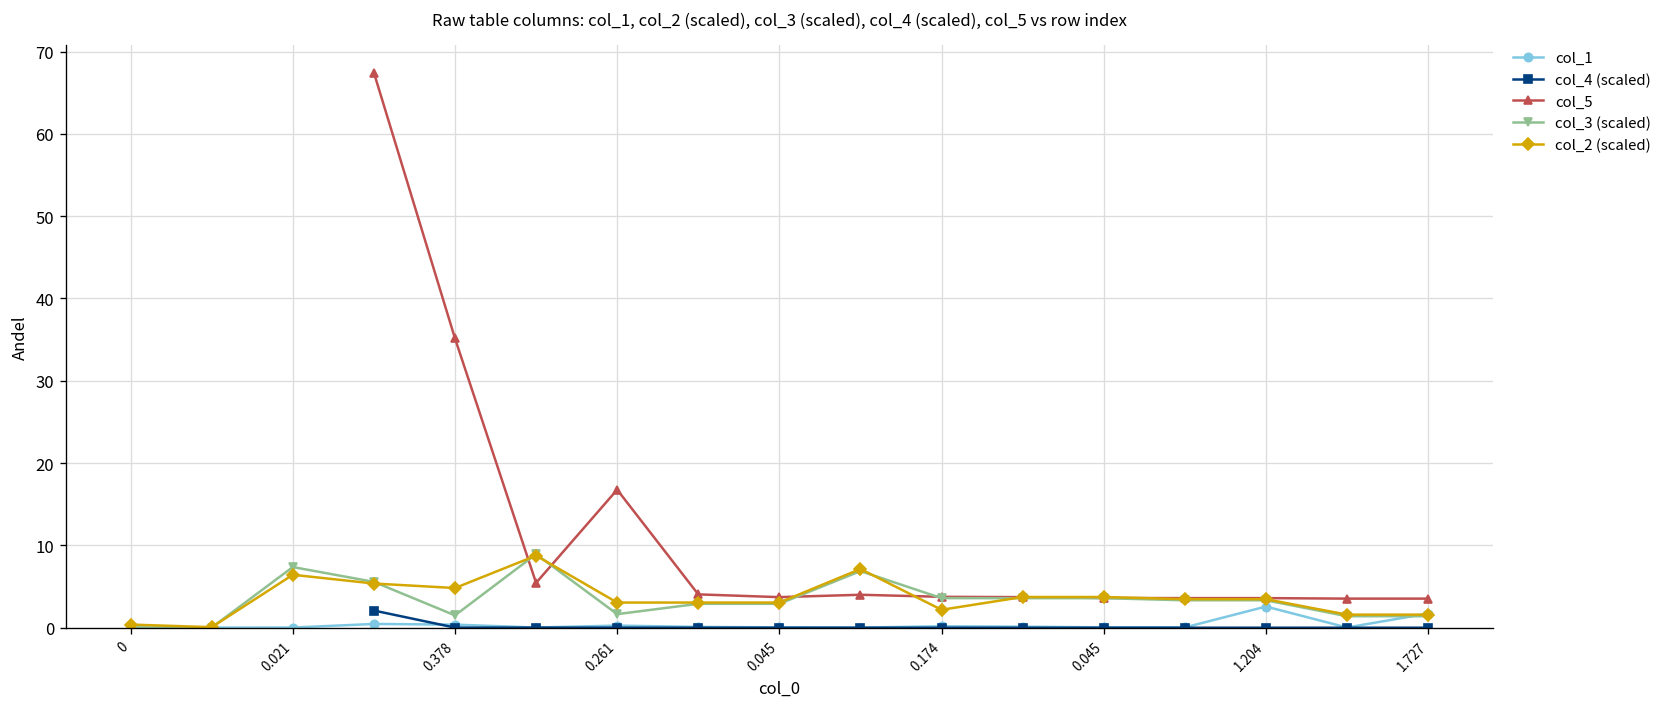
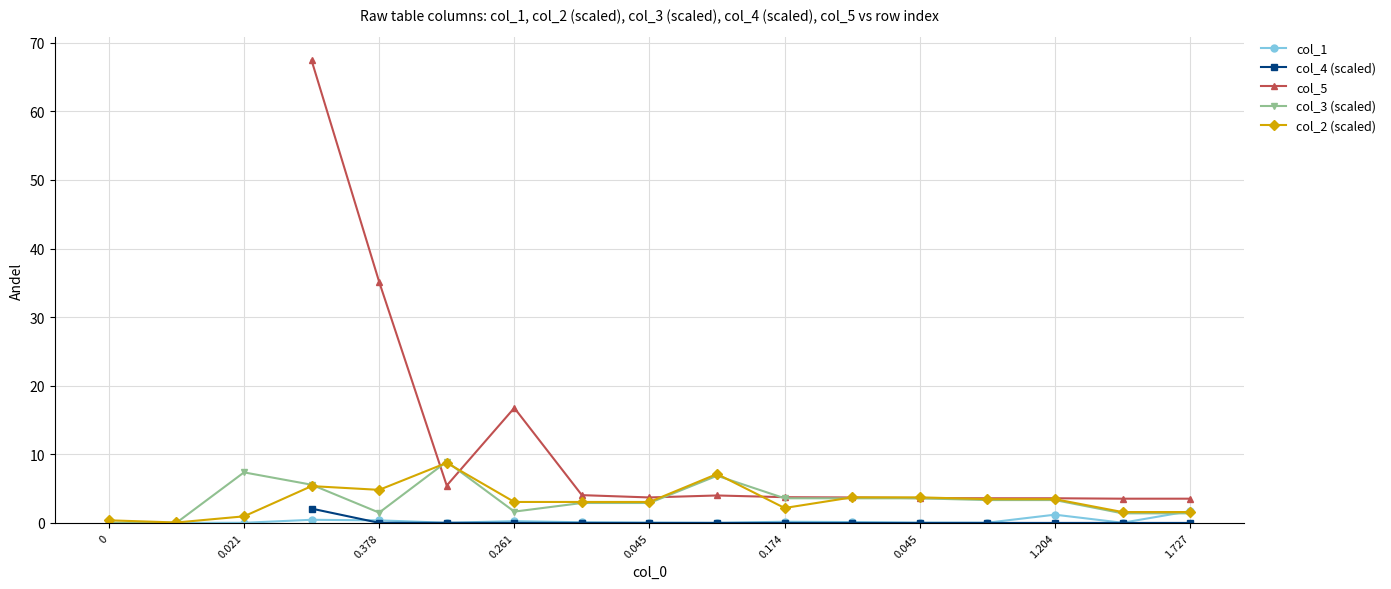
col_2 (scaled), 0.021: 6 -> 1
col_1, 1.204: 3 -> 1
